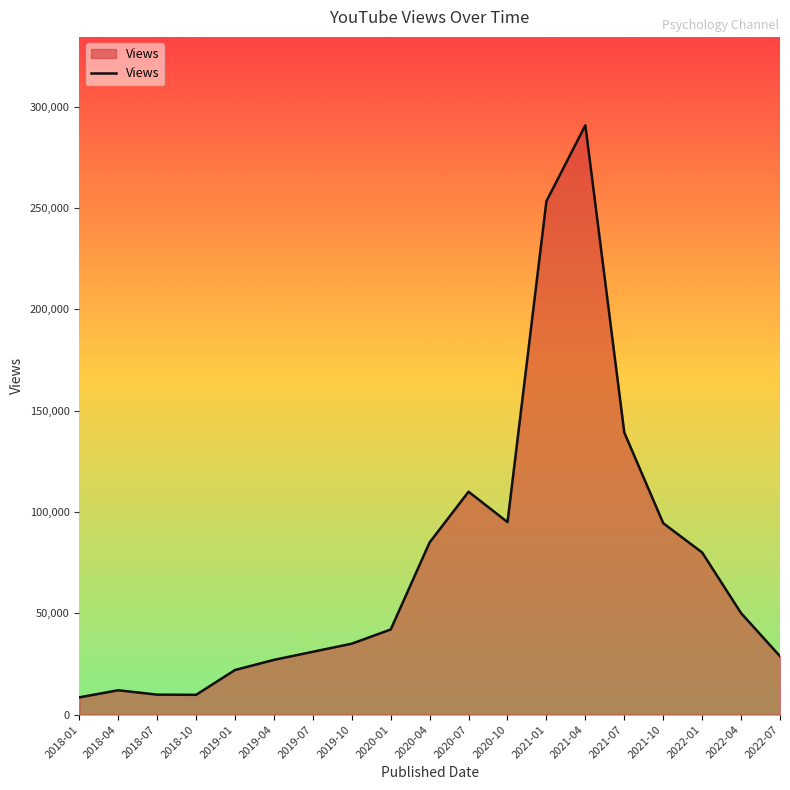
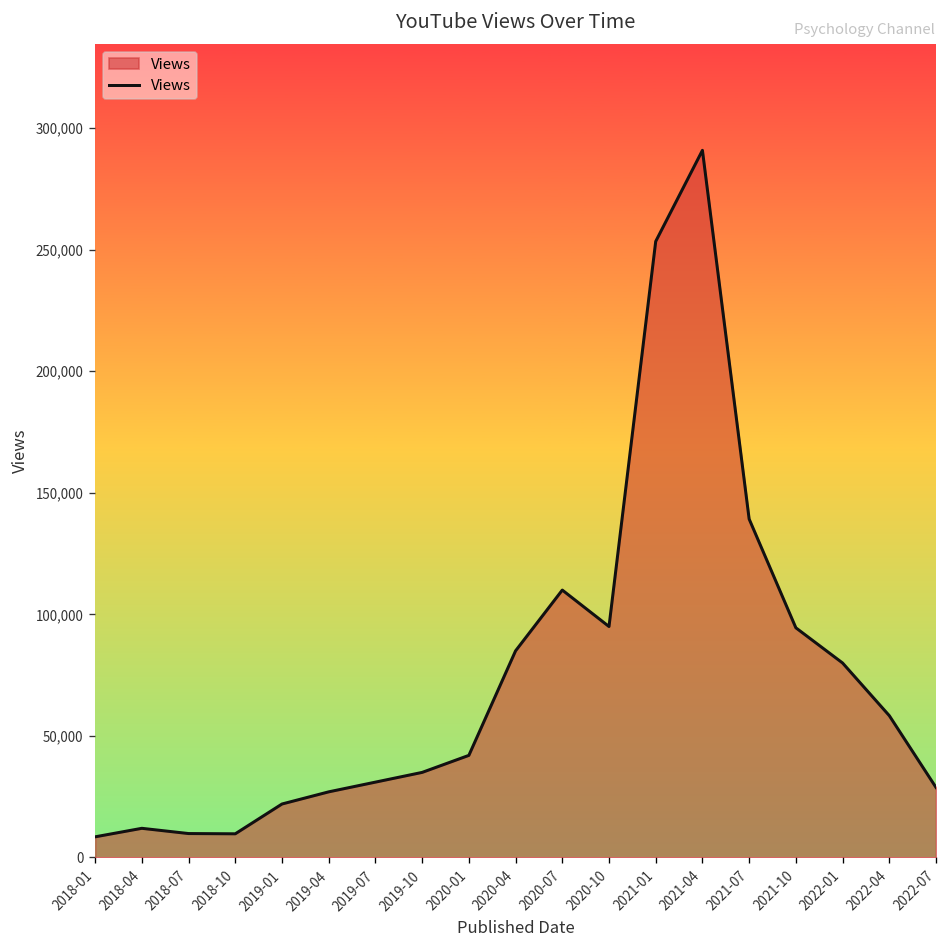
2022-04: 50,000 -> 58,000
